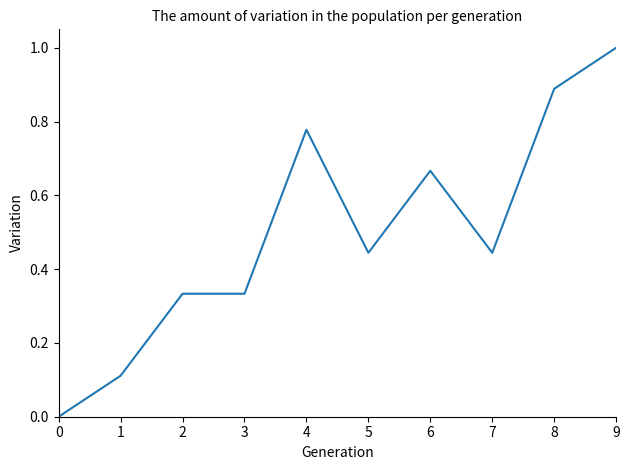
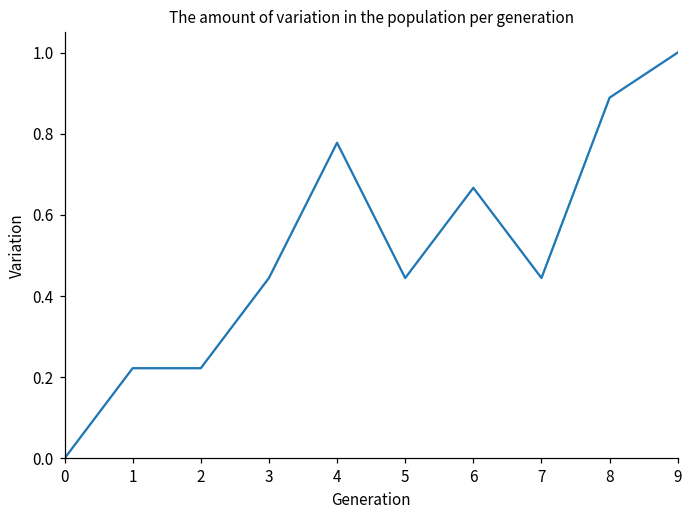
1: 0.11 -> 0.22
2: 0.33 -> 0.22
3: 0.33 -> 0.44
